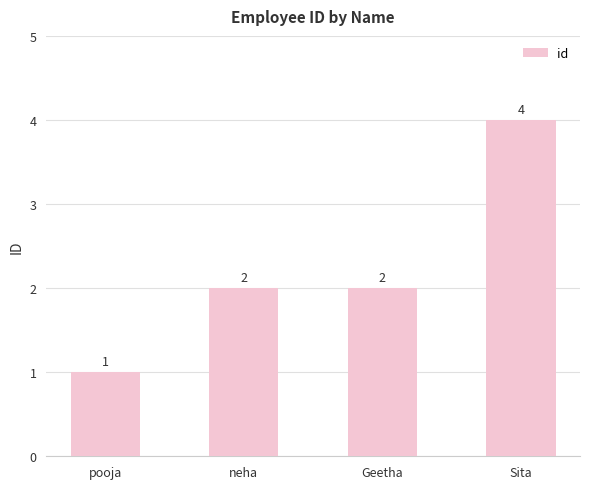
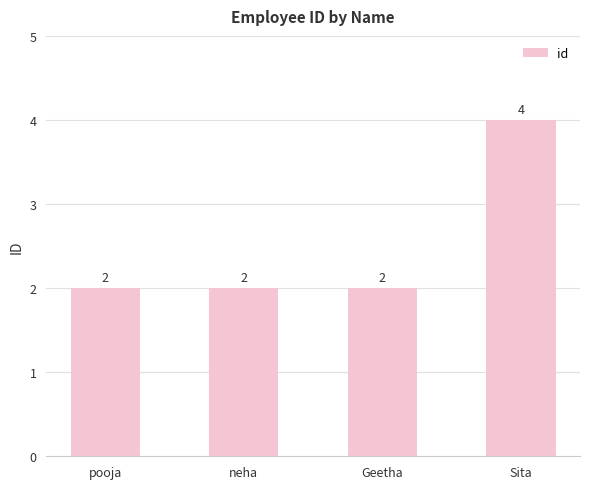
pooja: 1 -> 2
